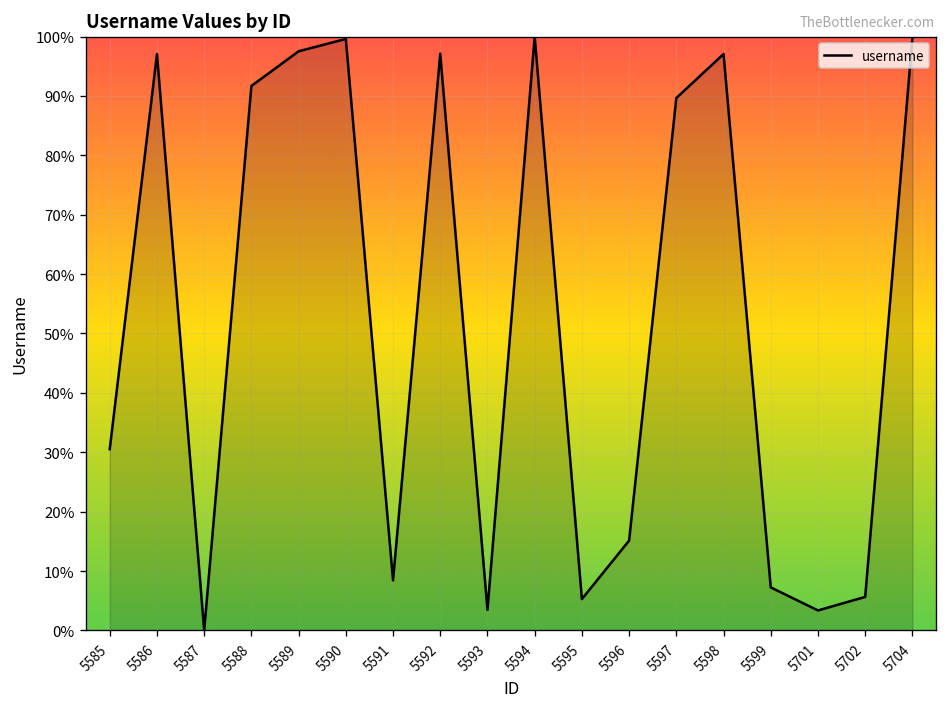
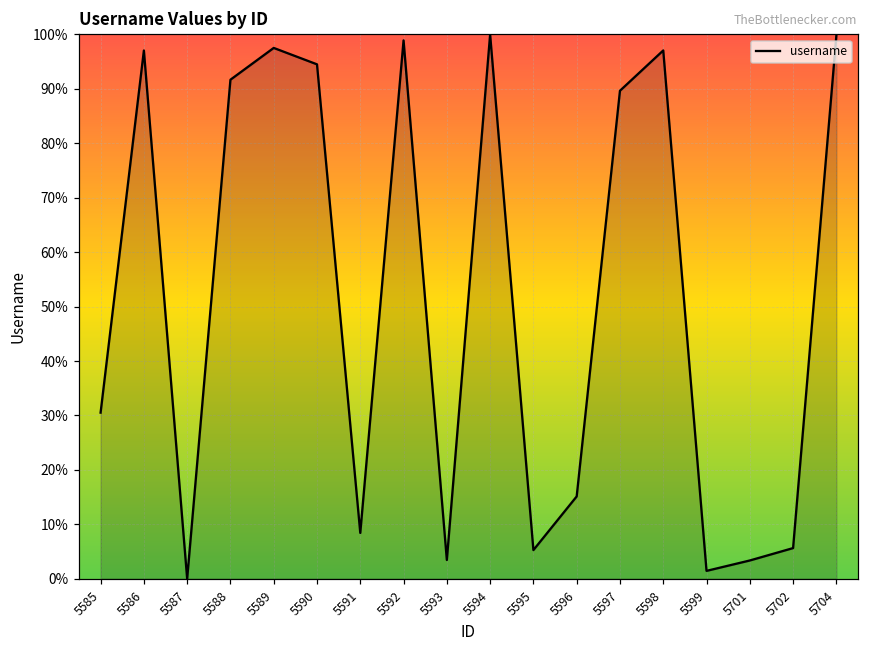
5590: 100% -> 95%
5592: 97% -> 99%
5599: 7% -> 1%
